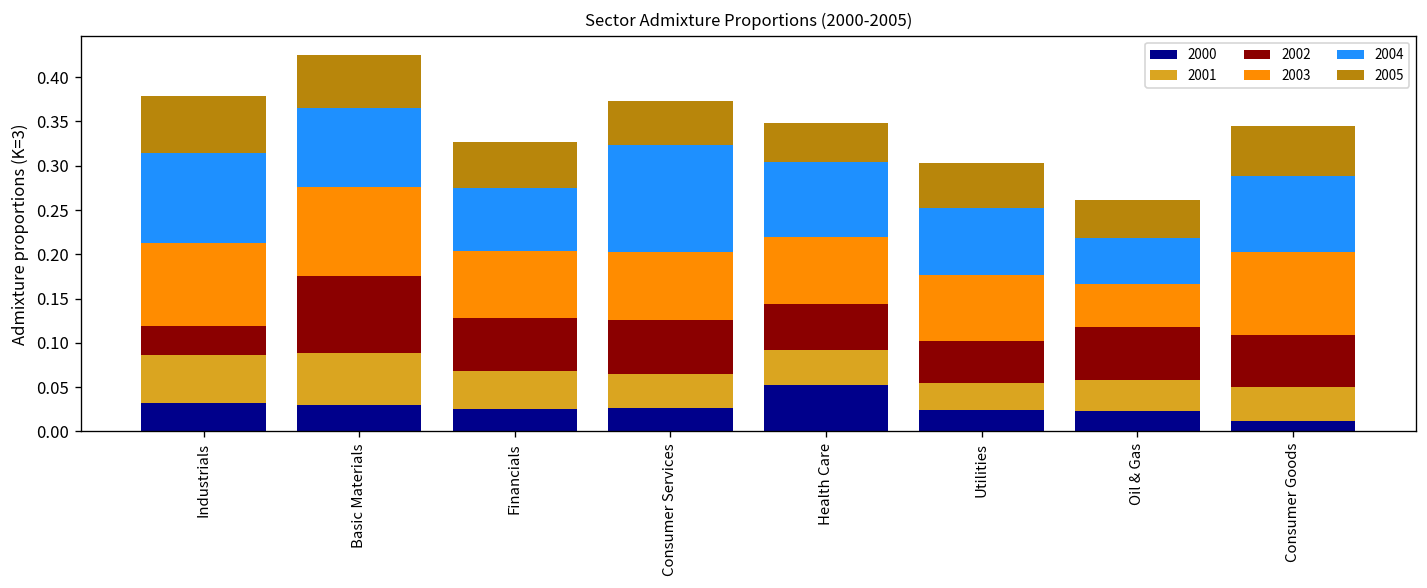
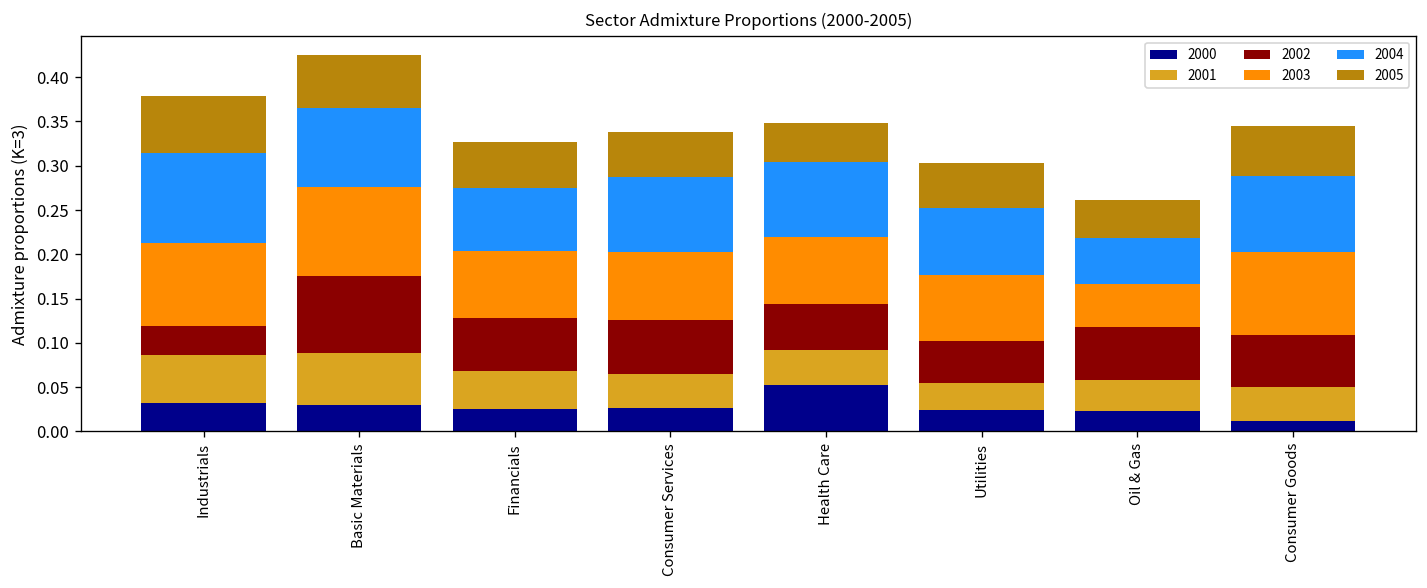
2004, Consumer Services: 0.12 -> 0.09
